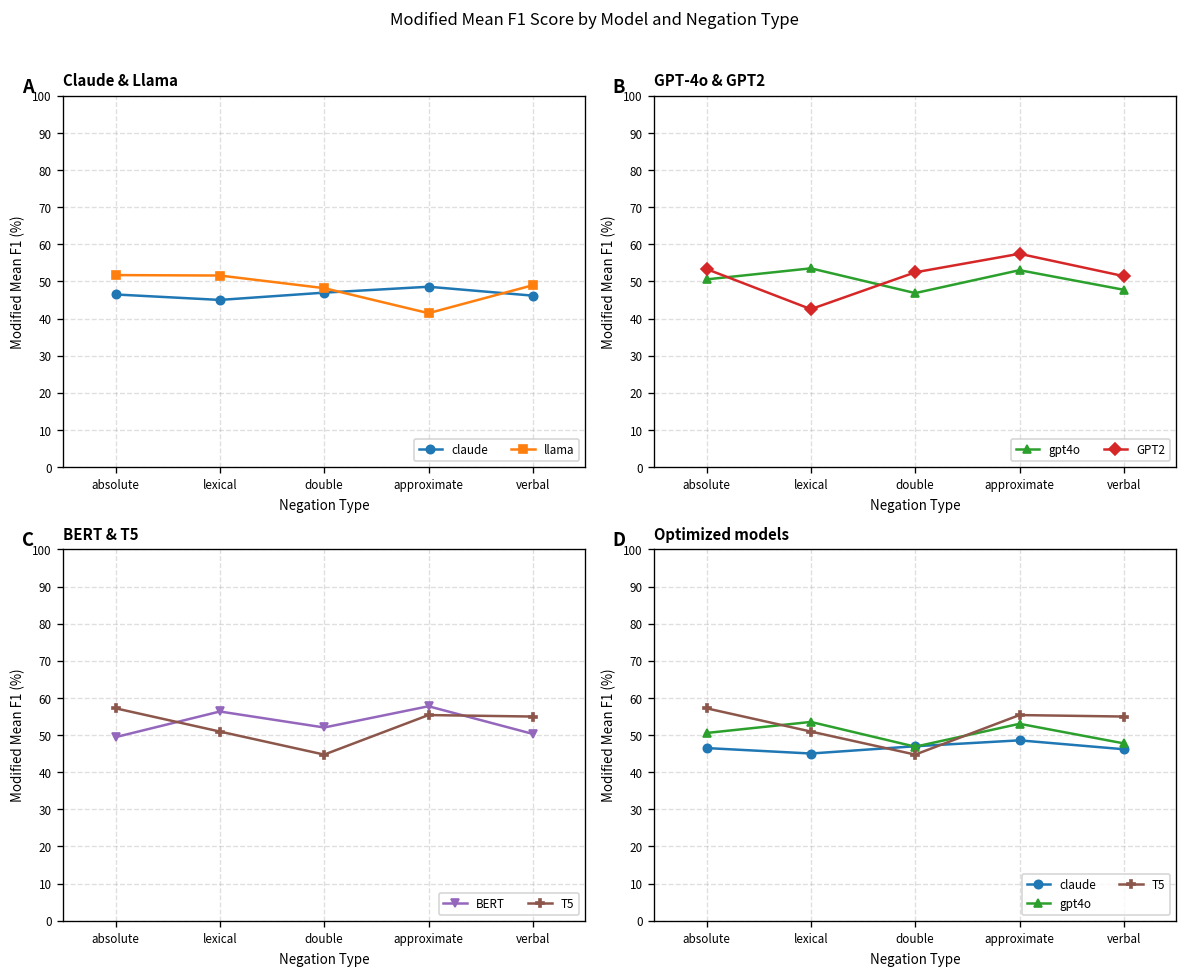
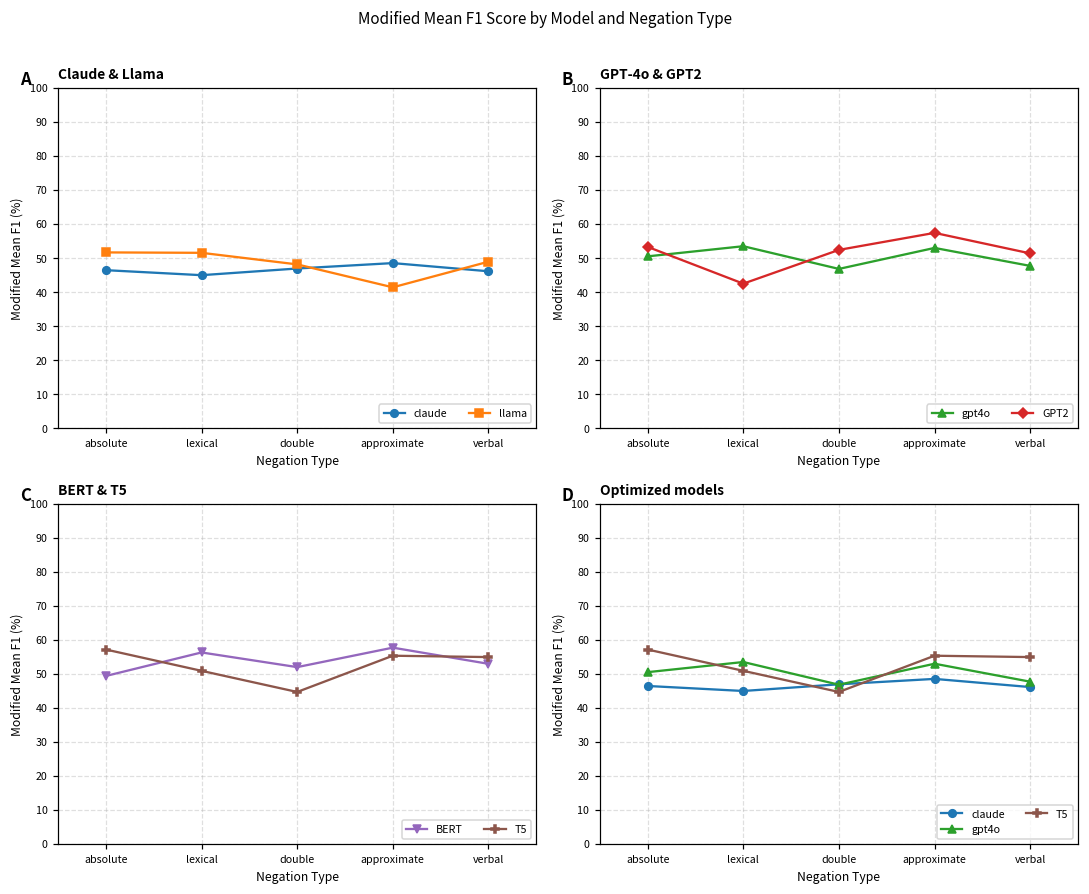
BERT & T5, BERT, verbal: 50 -> 53
